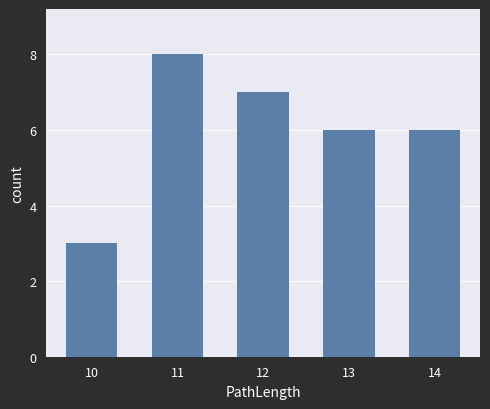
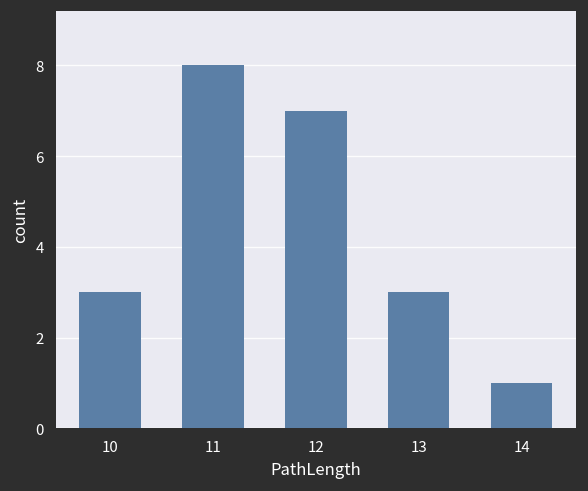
13: 6 -> 3
14: 6 -> 1
